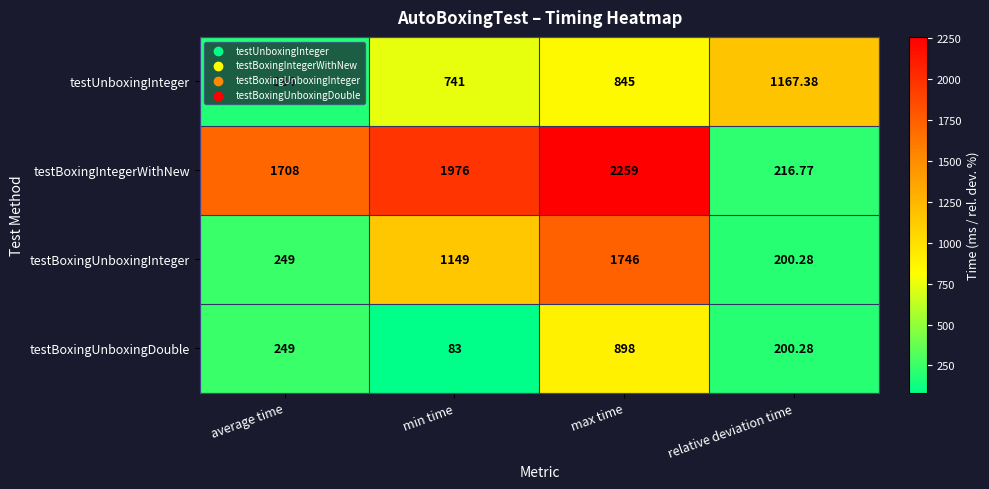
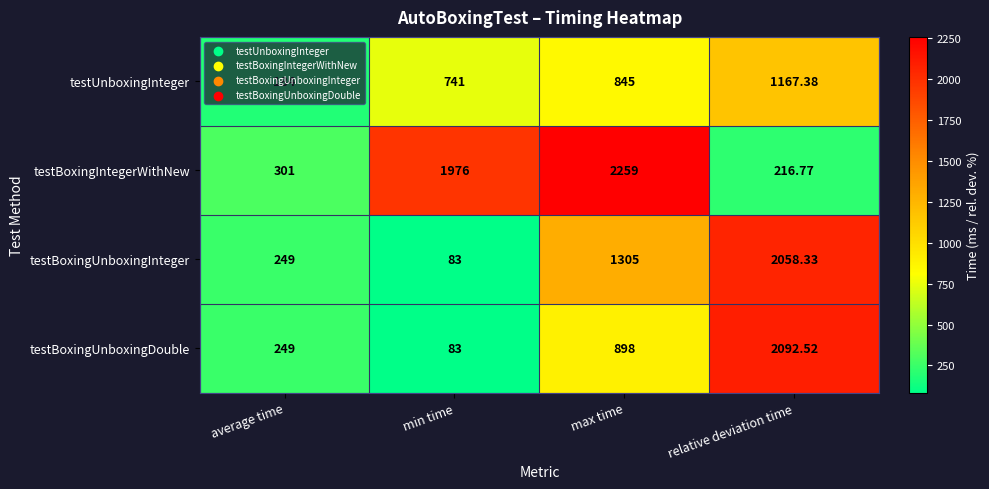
testBoxingIntegerWithNew, average time: 1708 -> 301
testBoxingUnboxingInteger, min time: 1149 -> 83
testBoxingUnboxingInteger, max time: 1746 -> 1305
testBoxingUnboxingInteger, relative deviation time: 200.28 -> 2058.33
testBoxingUnboxingDouble, relative deviation time: 200.28 -> 2092.52
